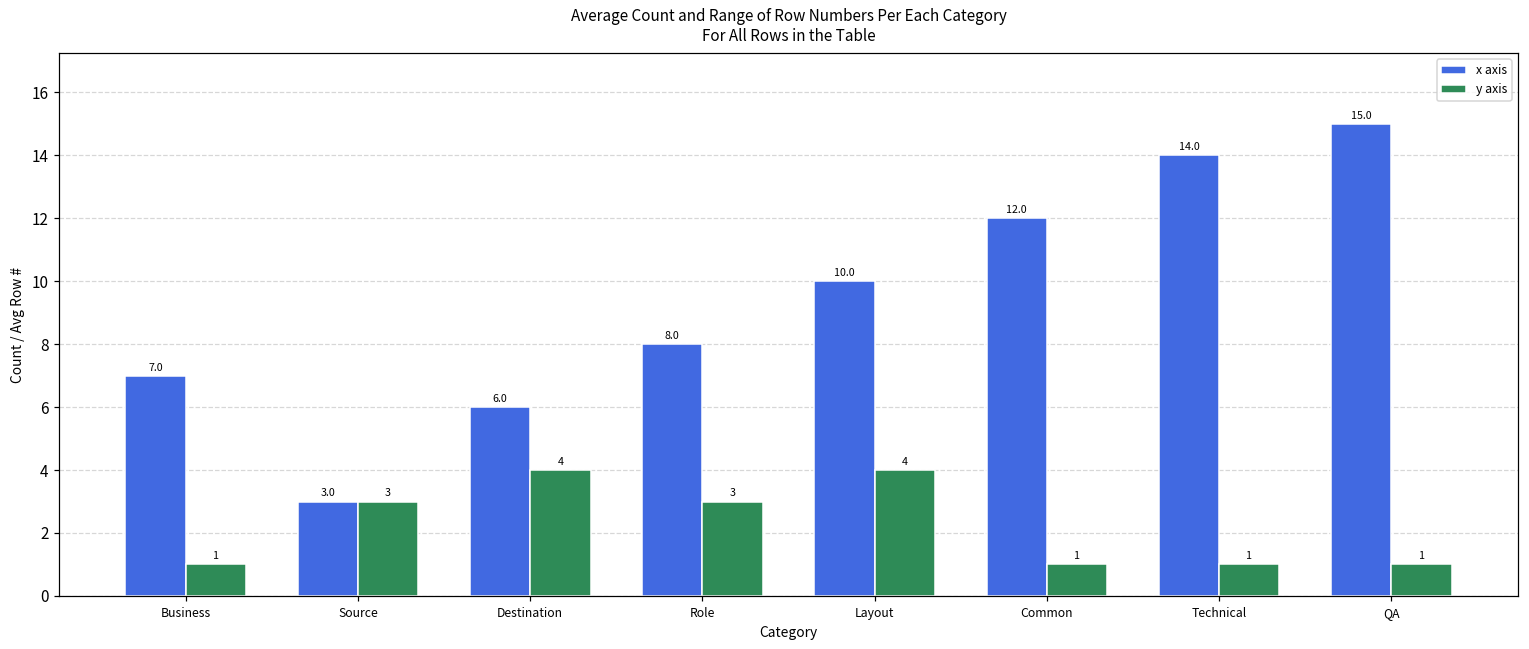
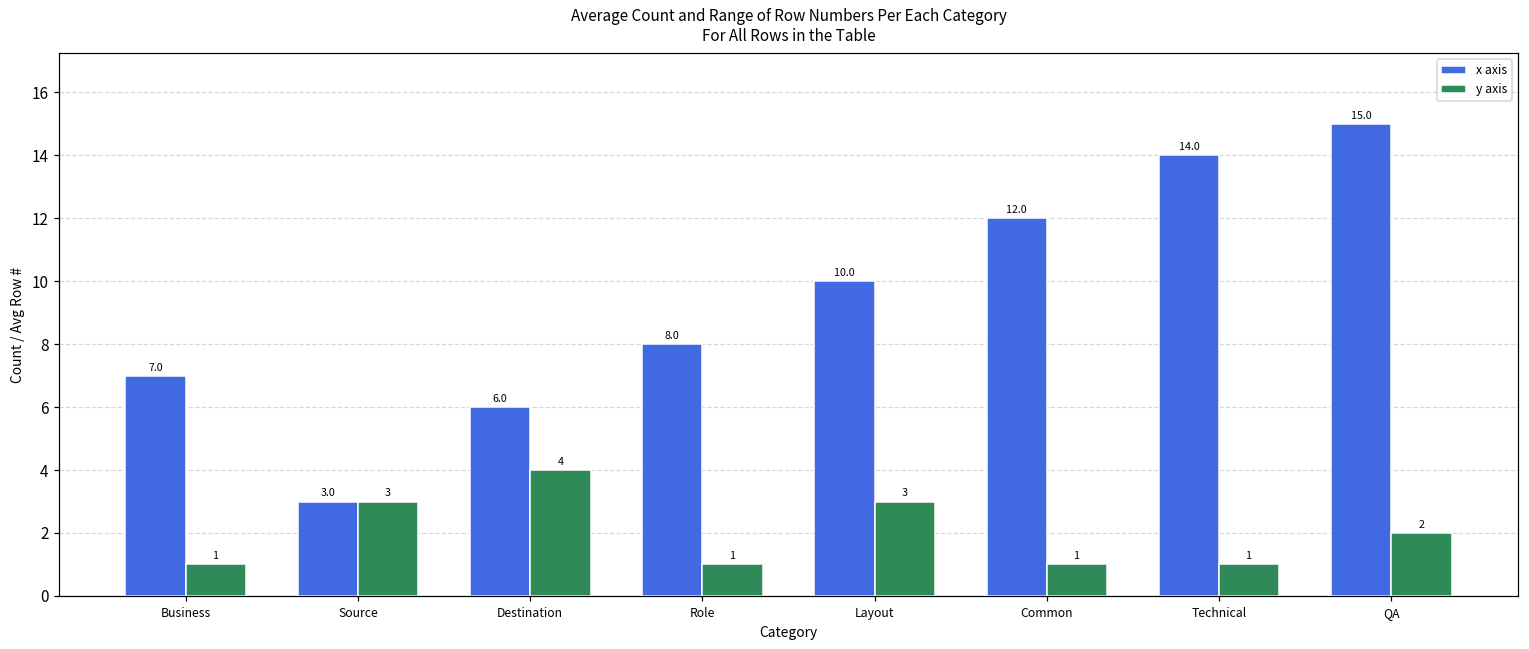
y axis, Role: 3 -> 1
y axis, Layout: 4 -> 3
y axis, QA: 1 -> 2
